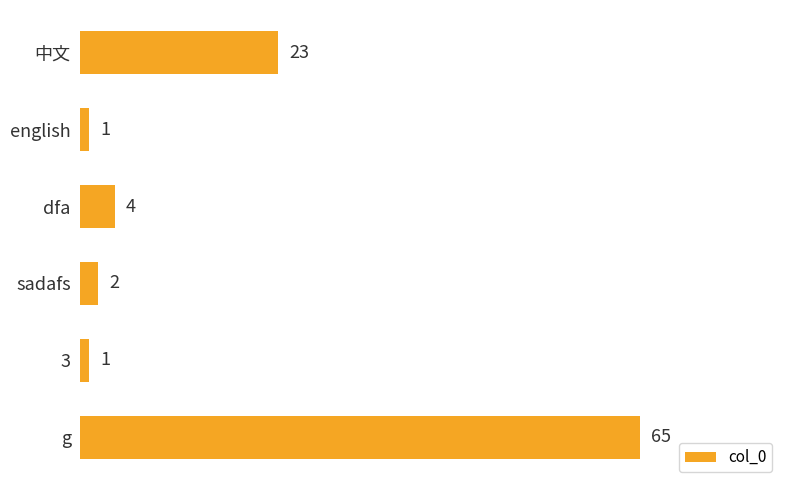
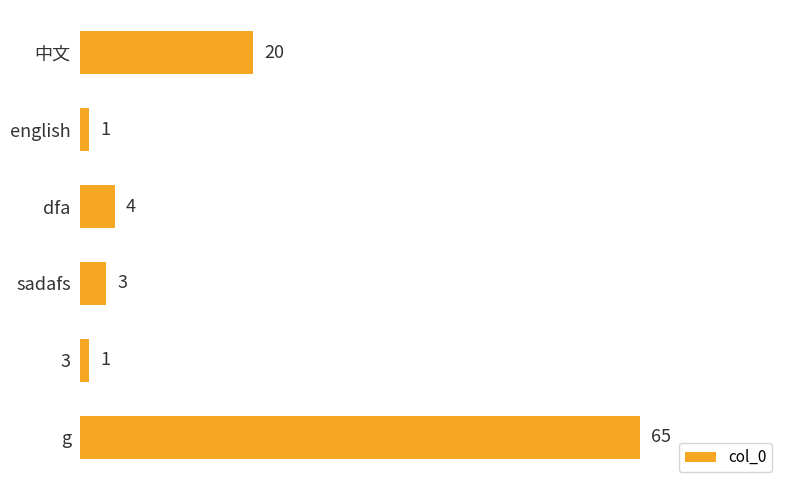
中文: 23 -> 20
sadafs: 2 -> 3
